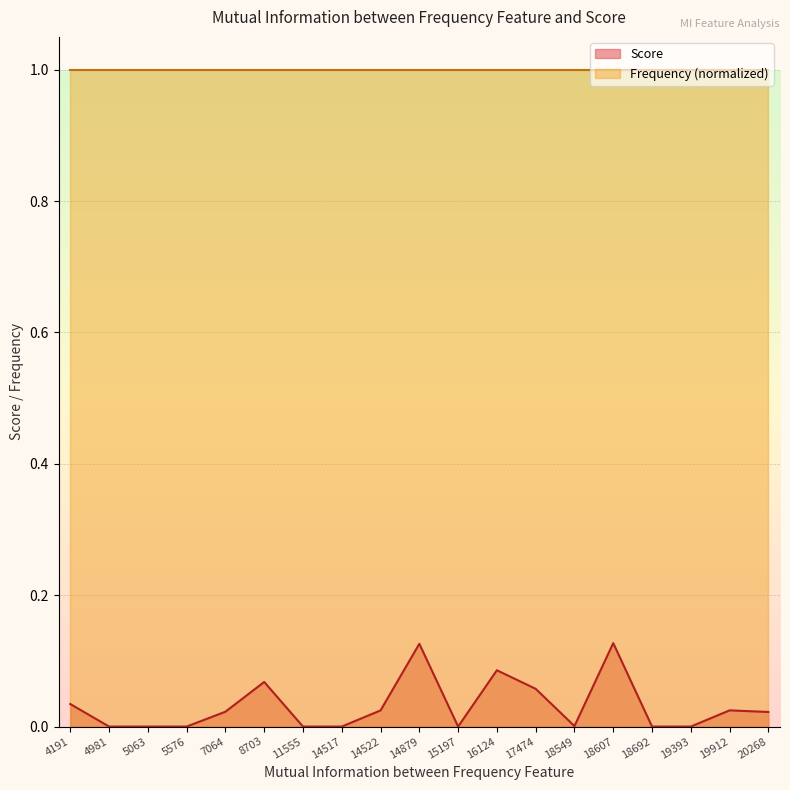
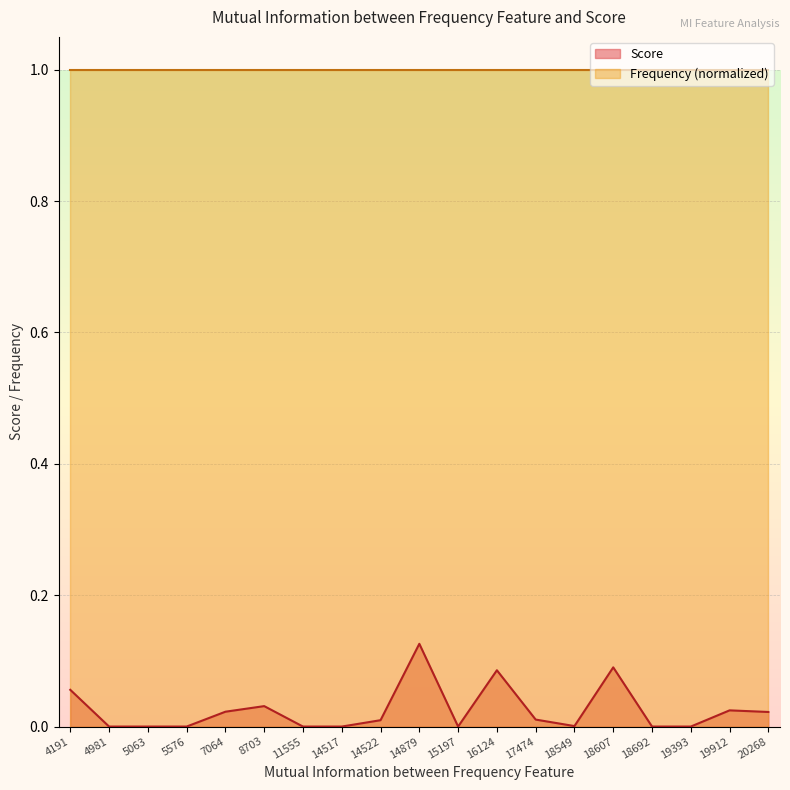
Score, 4191: 0.03 -> 0.06
Score, 8703: 0.07 -> 0.03
Score, 14522: 0.02 -> 0.01
Score, 17474: 0.06 -> 0.01
Score, 18607: 0.13 -> 0.09
